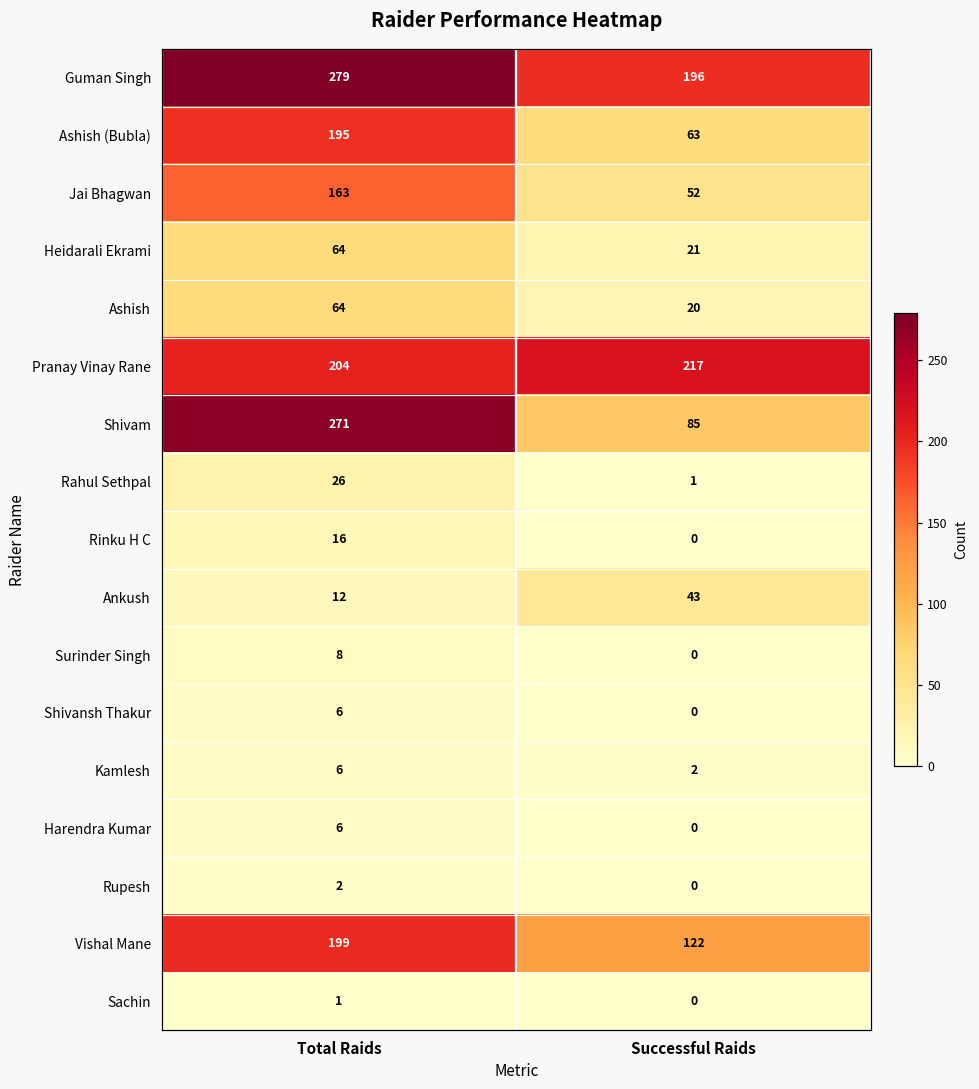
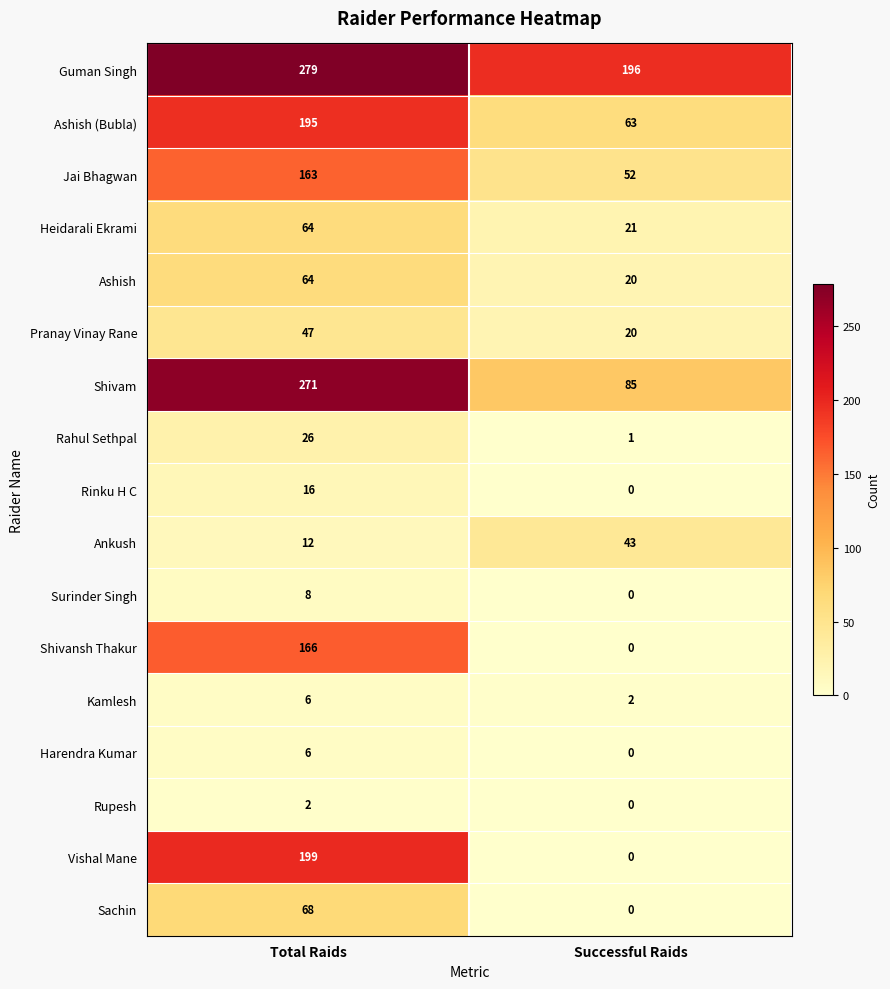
Pranay Vinay Rane, Total Raids: 204 -> 47
Pranay Vinay Rane, Successful Raids: 217 -> 20
Shivansh Thakur, Total Raids: 6 -> 166
Vishal Mane, Successful Raids: 122 -> 0
Sachin, Total Raids: 1 -> 68
